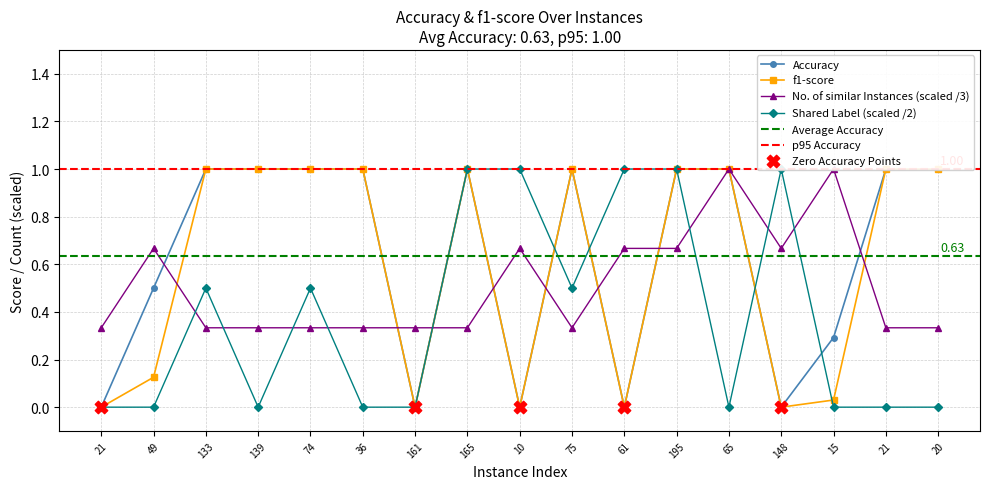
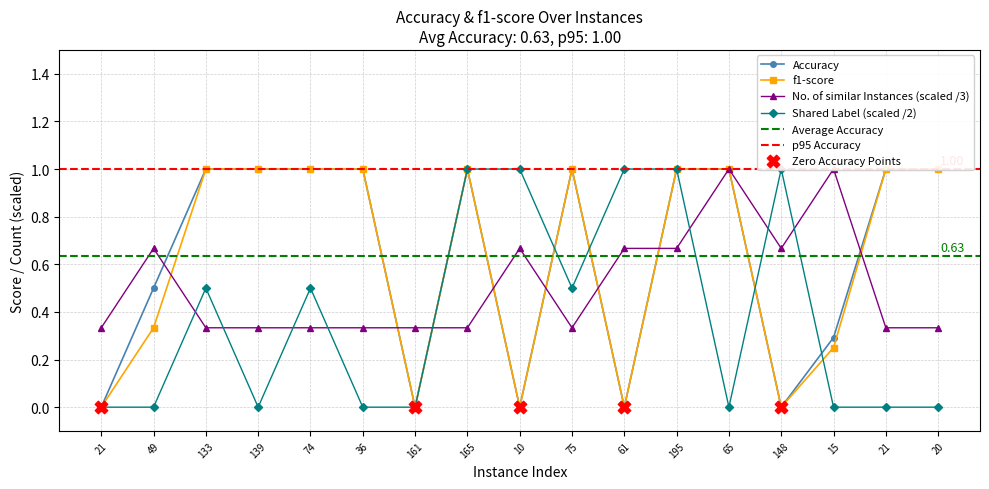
f1-score, 49: 0.13 -> 0.33
f1-score, 15: 0.03 -> 0.25
